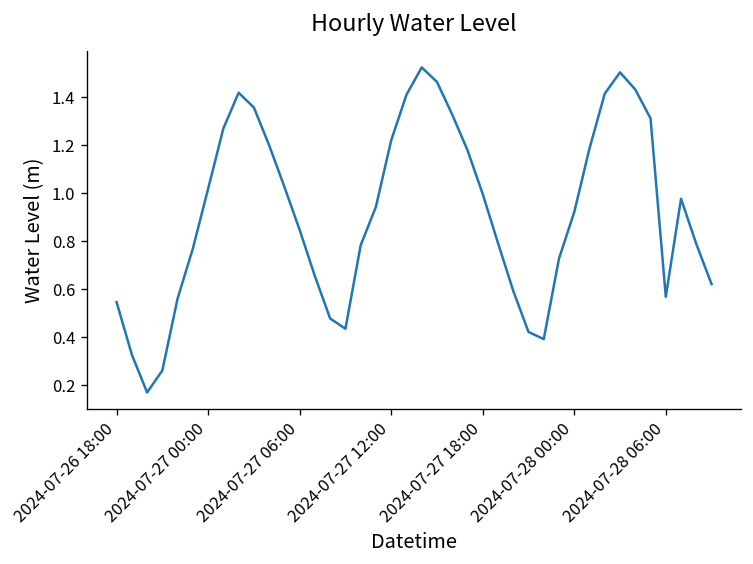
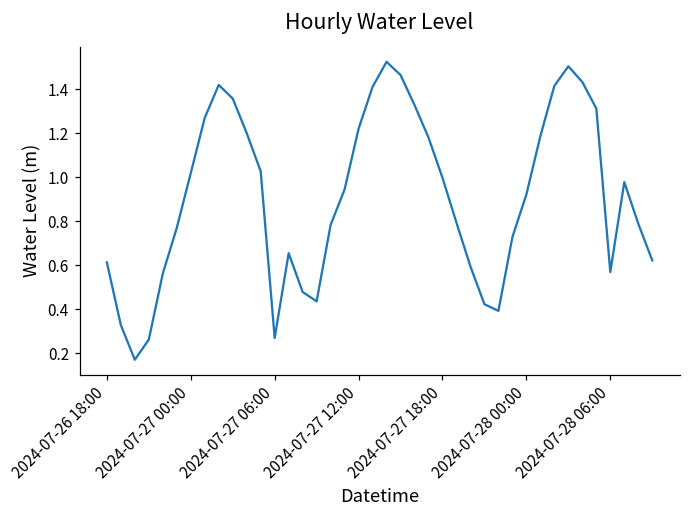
2024-07-26 18:00: 0.55 -> 0.61
2024-07-27 06:00: 0.85 -> 0.27
